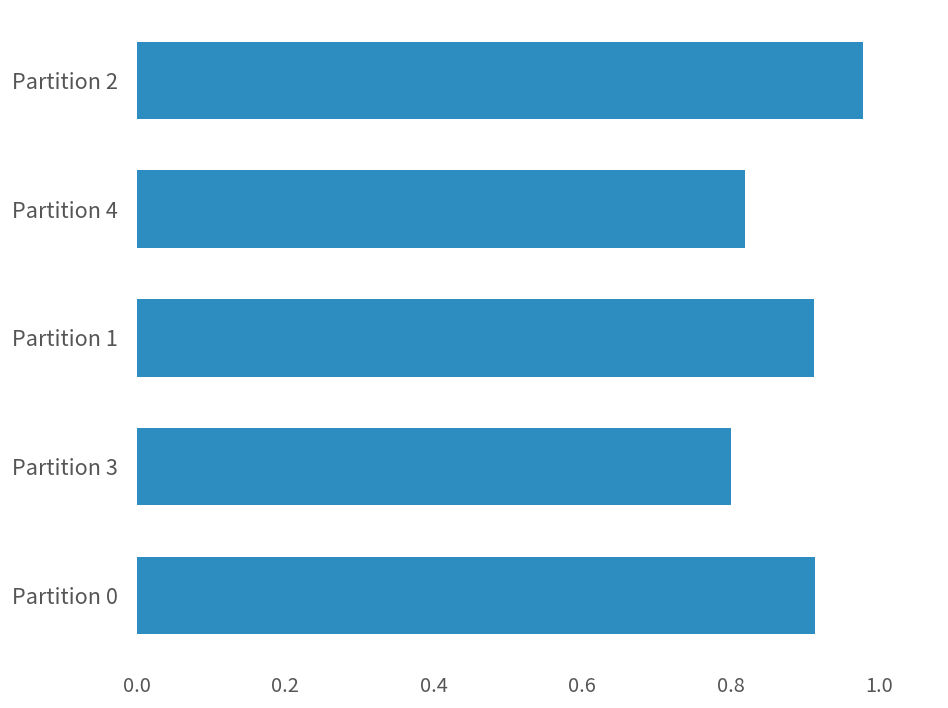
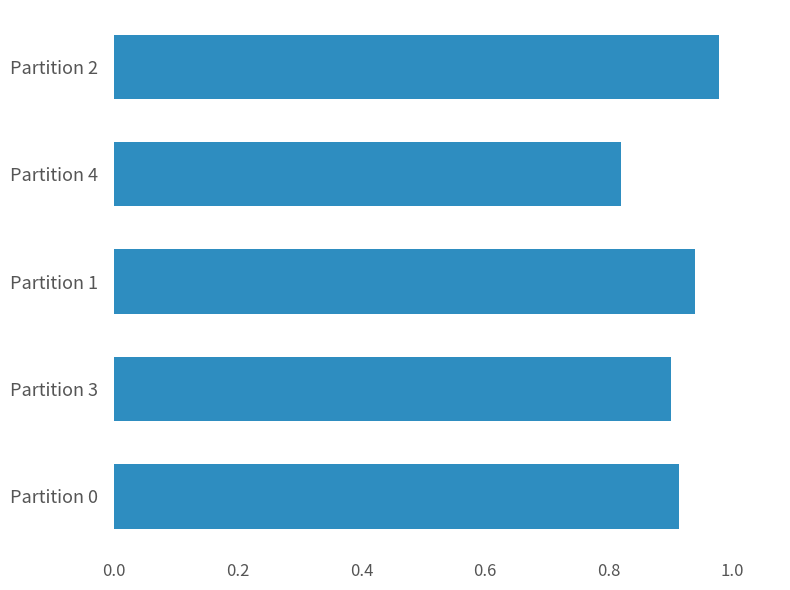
Partition 1: 0.91 -> 0.94
Partition 3: 0.80 -> 0.90
